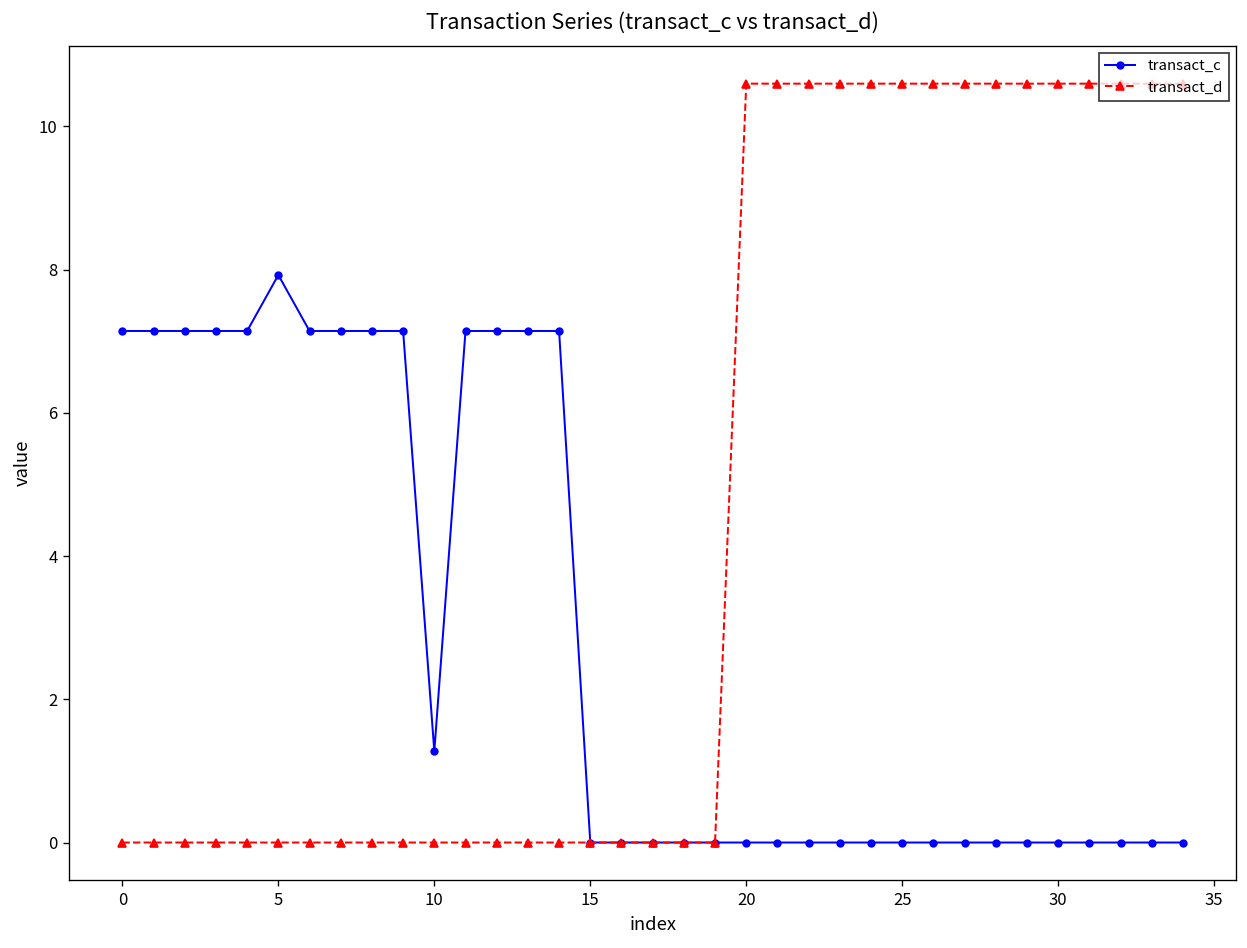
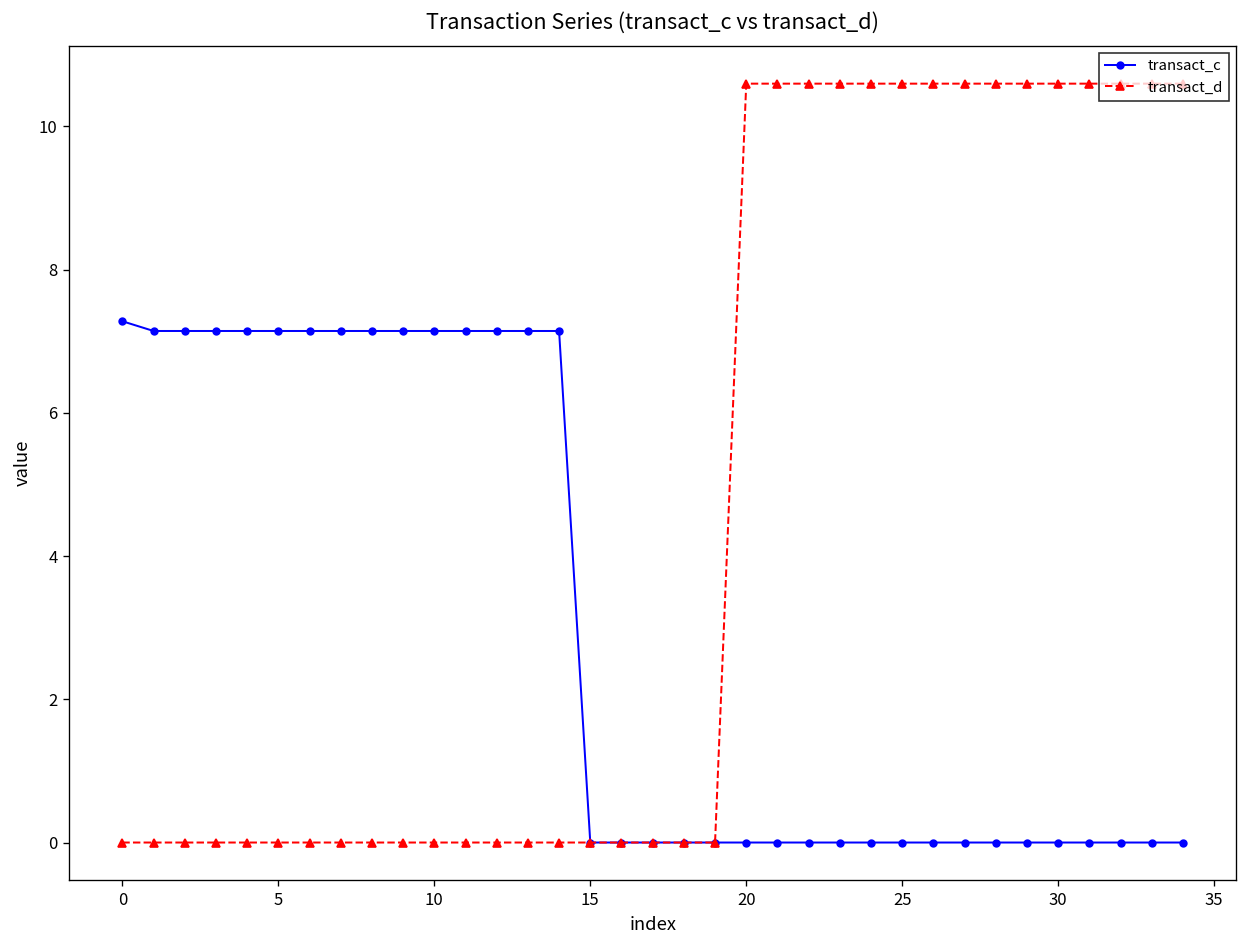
transact_c, 0: 7.1 -> 7.3
transact_c, 5: 7.9 -> 7.1
transact_c, 10: 1.3 -> 7.1
